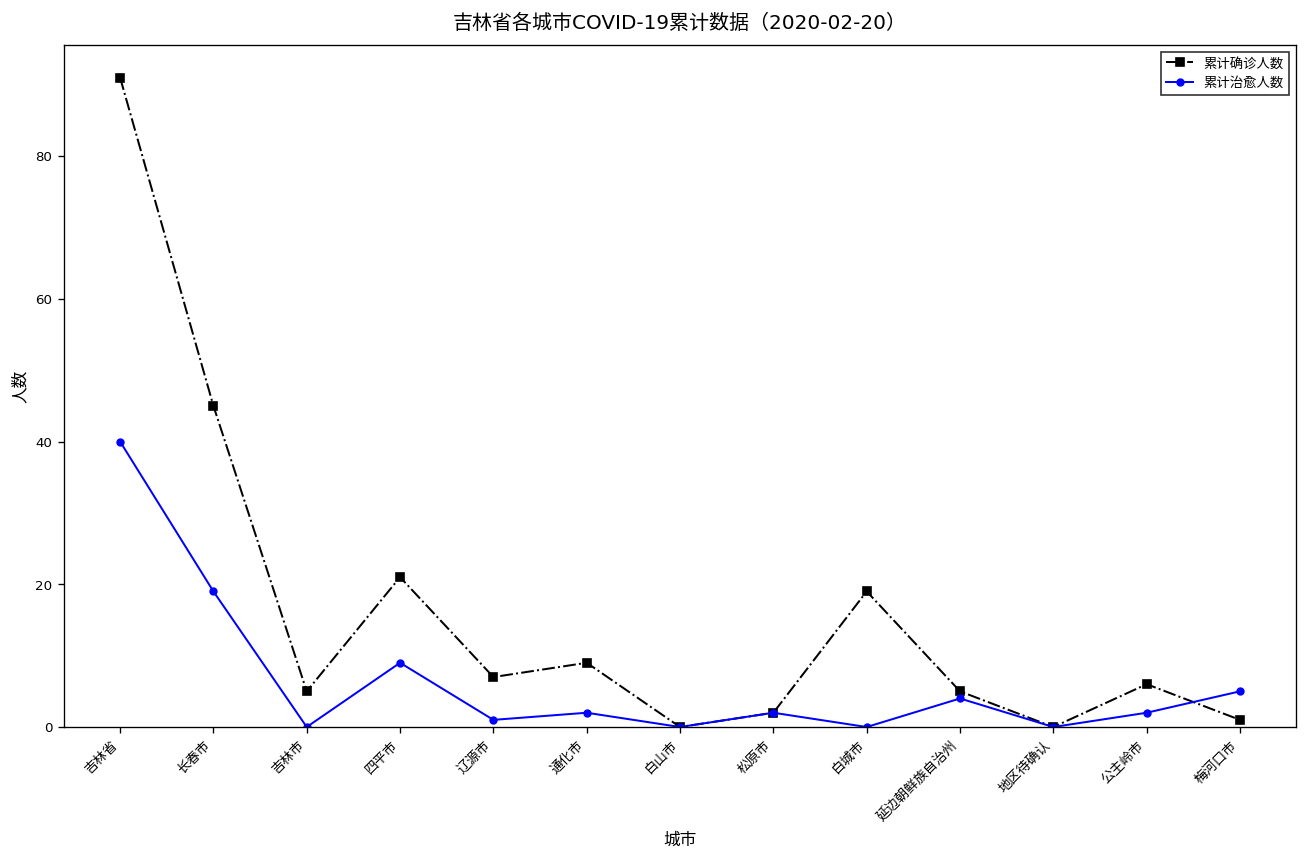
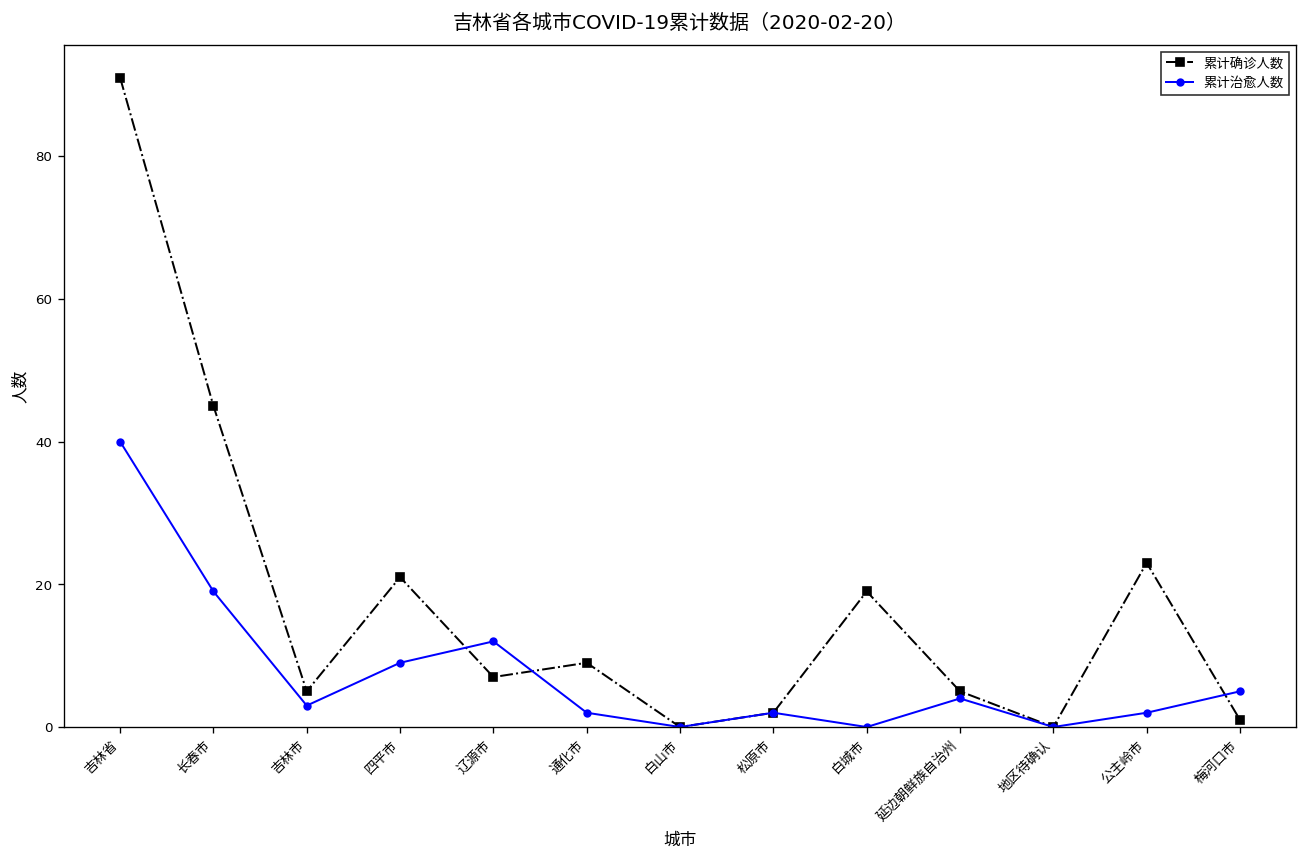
累计治愈人数, 吉林市: 0 -> 3
累计治愈人数, 辽源市: 1 -> 12
累计确诊人数, 公主岭市: 6 -> 23
